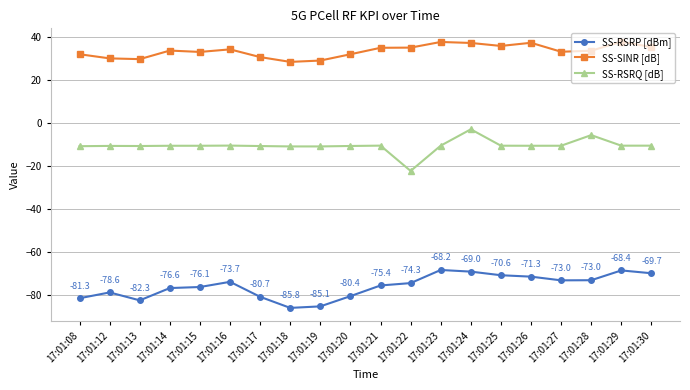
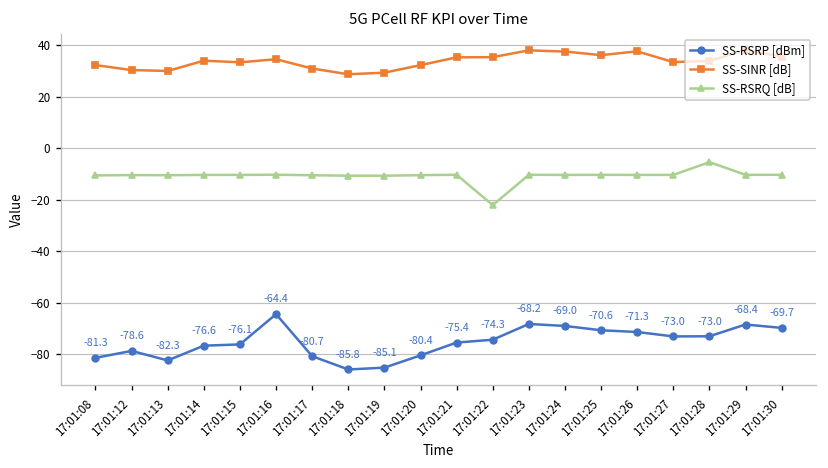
SS-RSRP [dBm], 17:01:16: -73.7 -> -64.4
SS-RSRQ [dB], 17:01:24: -3 -> -10
